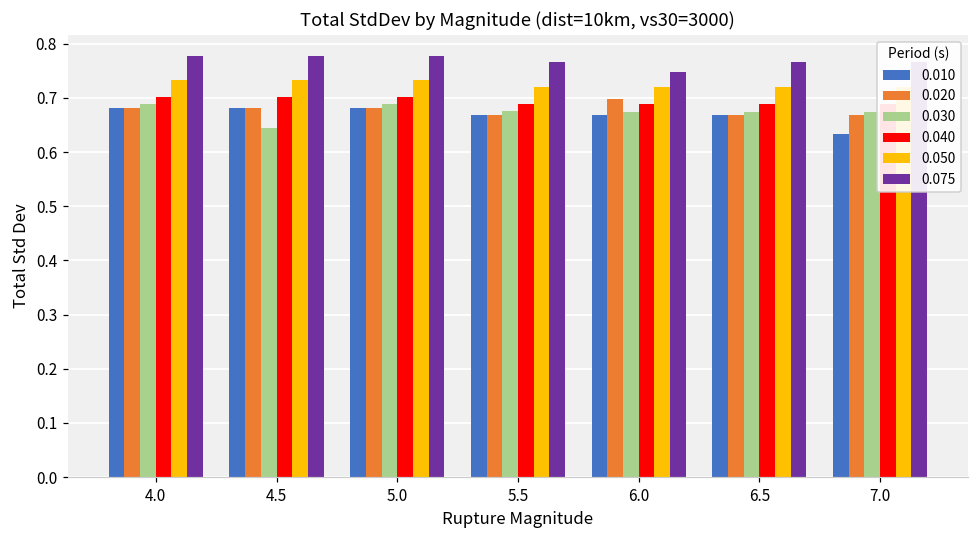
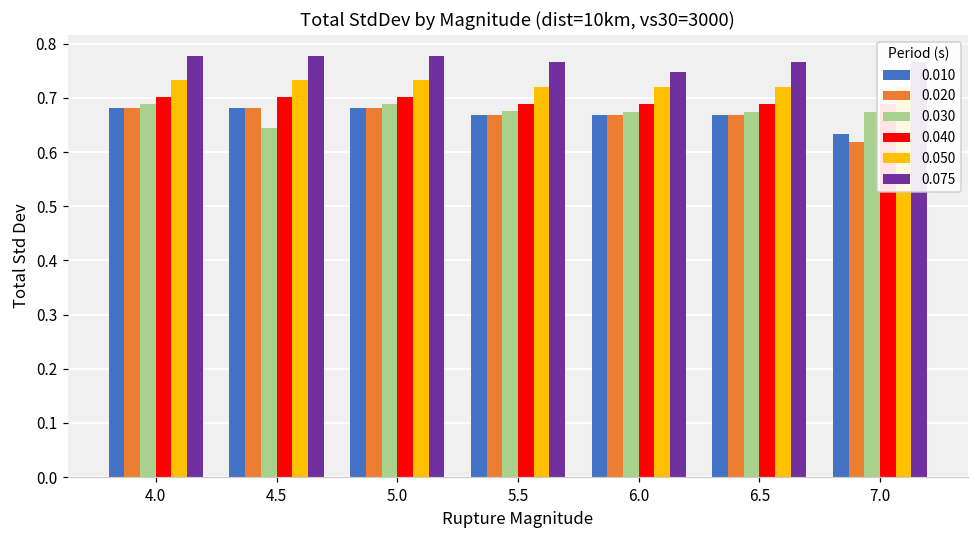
0.020, 6.0: 0.70 -> 0.67
0.020, 7.0: 0.67 -> 0.62
